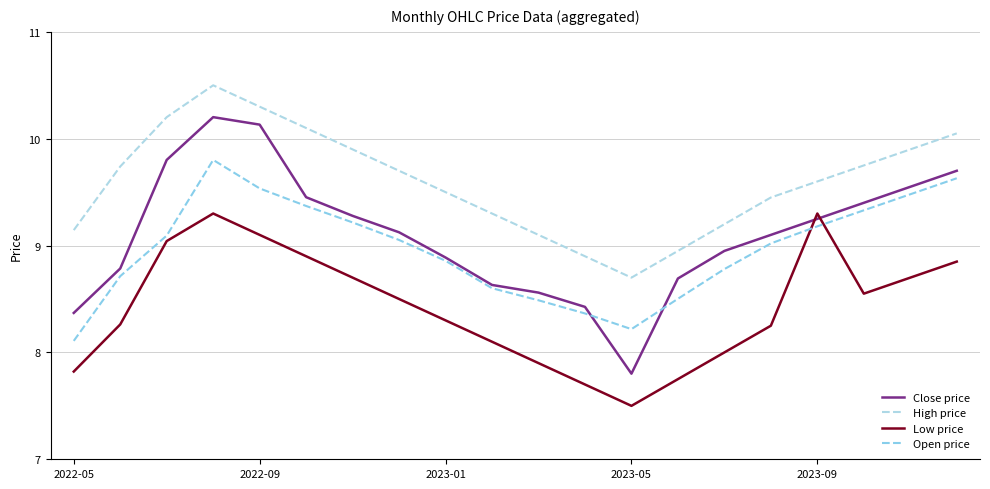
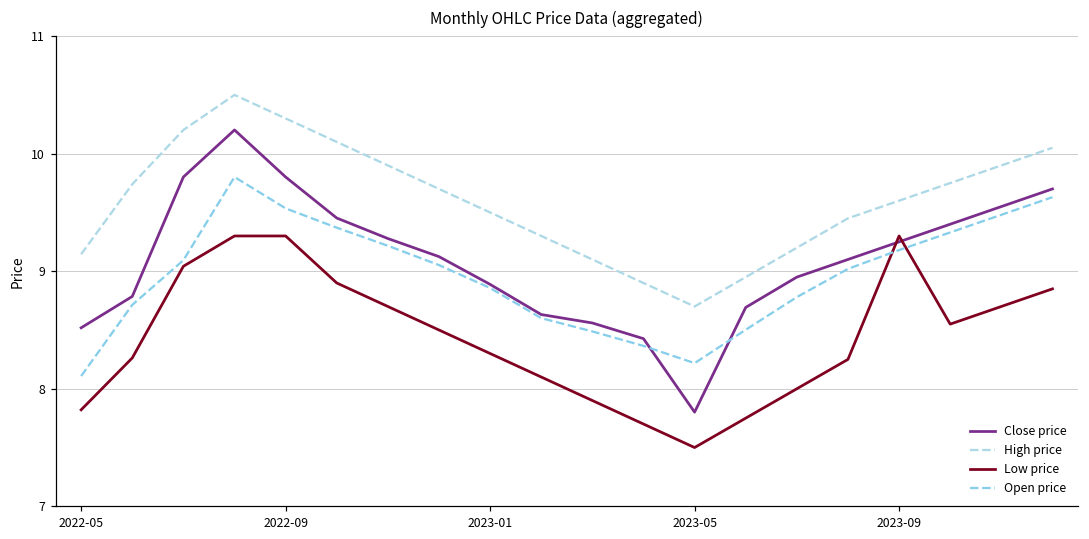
Close price, 2022-05: 8.37 -> 8.52
Close price, 2022-09: 10.13 -> 9.80
Low price, 2022-09: 9.1 -> 9.3
